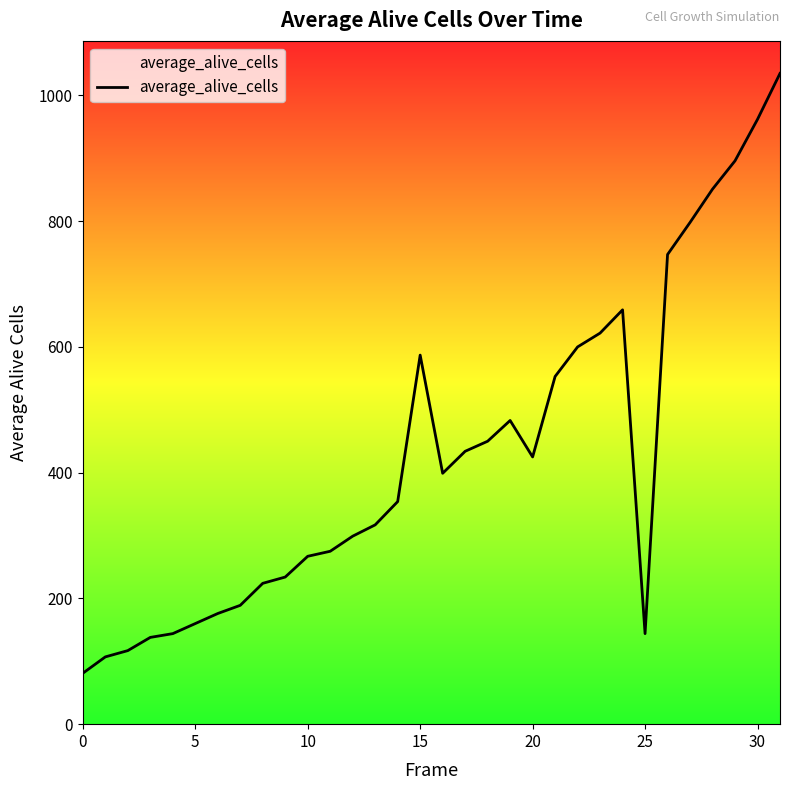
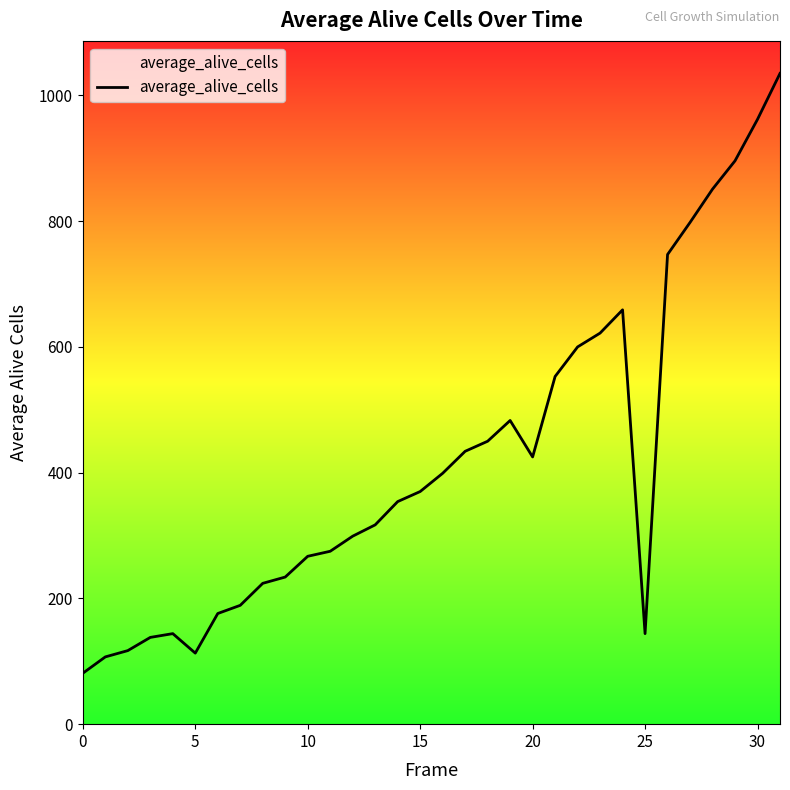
5: 160 -> 110
15: 590 -> 370
